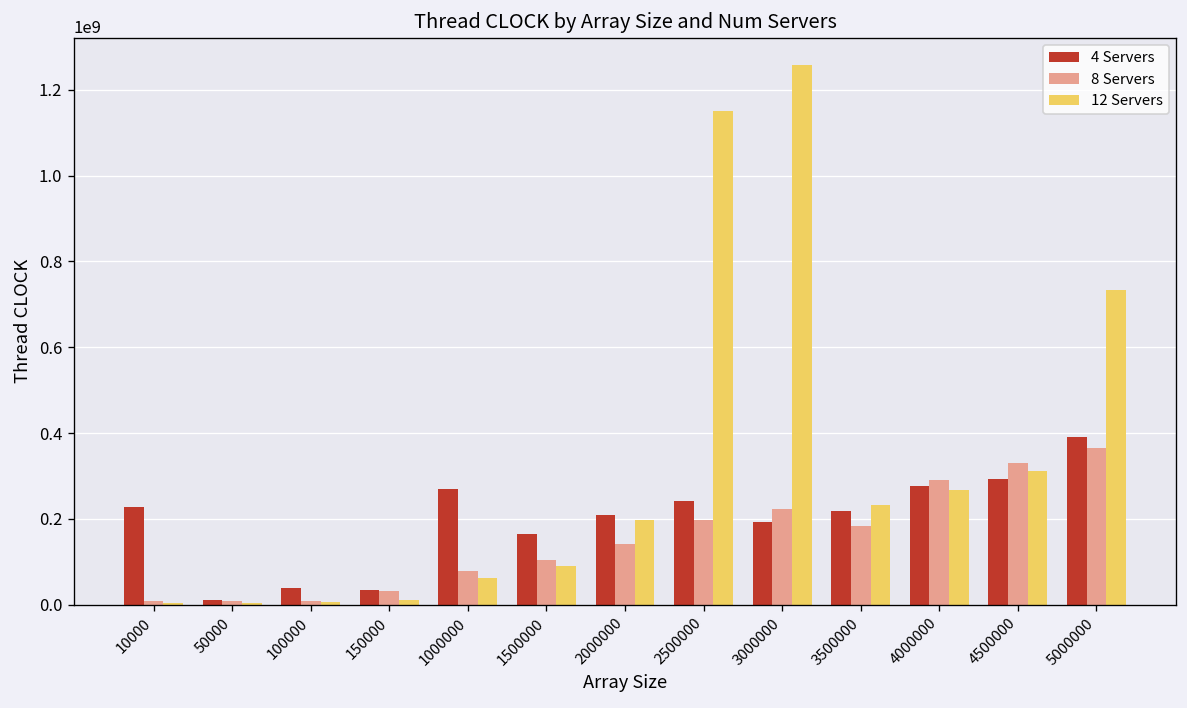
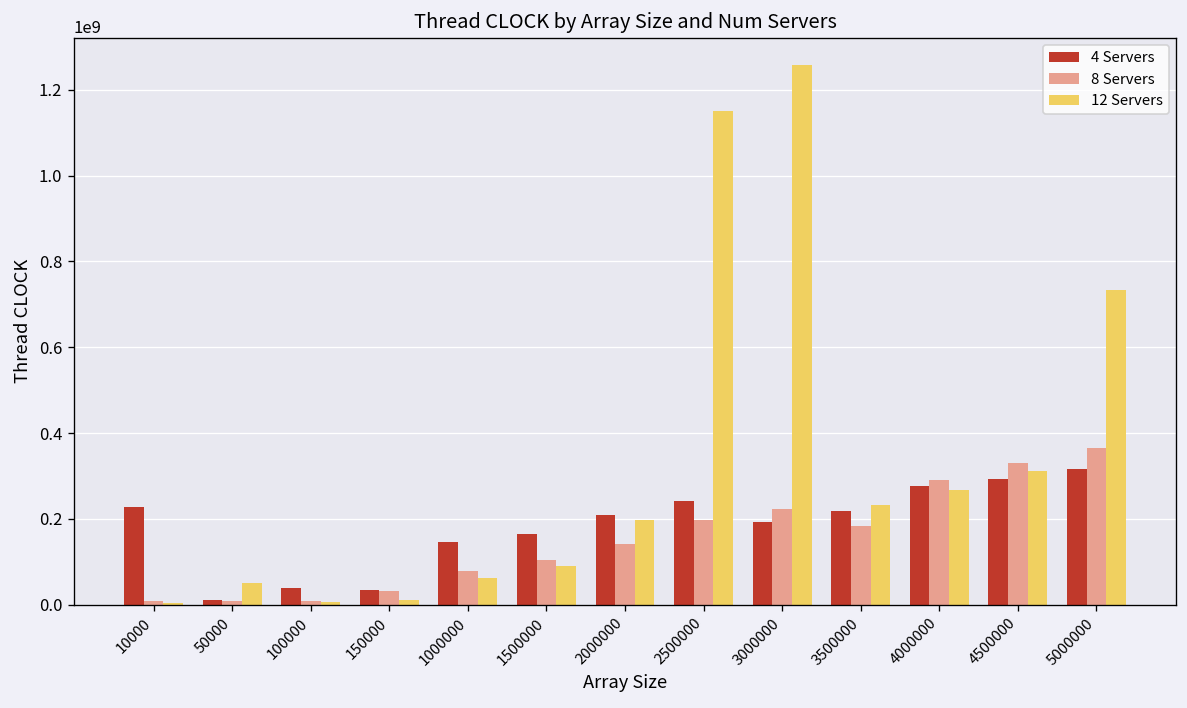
12 Servers, 50000: 0 -> 50000000
4 Servers, 1000000: 270000000 -> 150000000
4 Servers, 5000000: 390000000 -> 320000000
